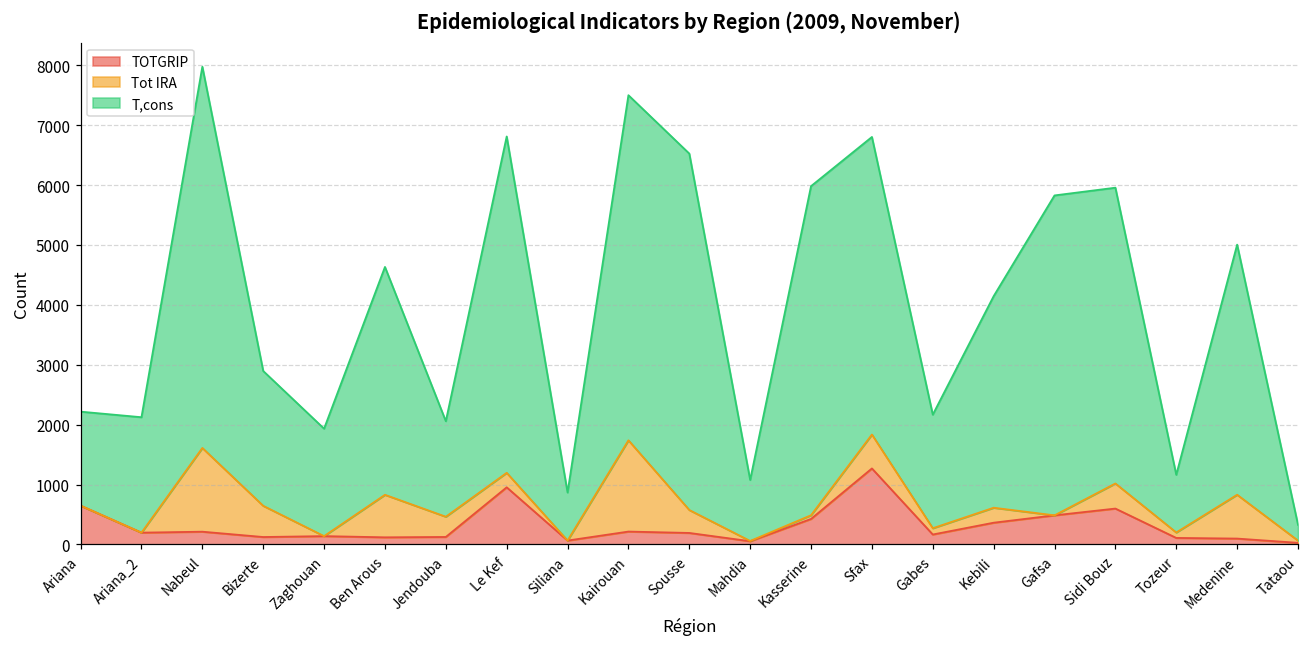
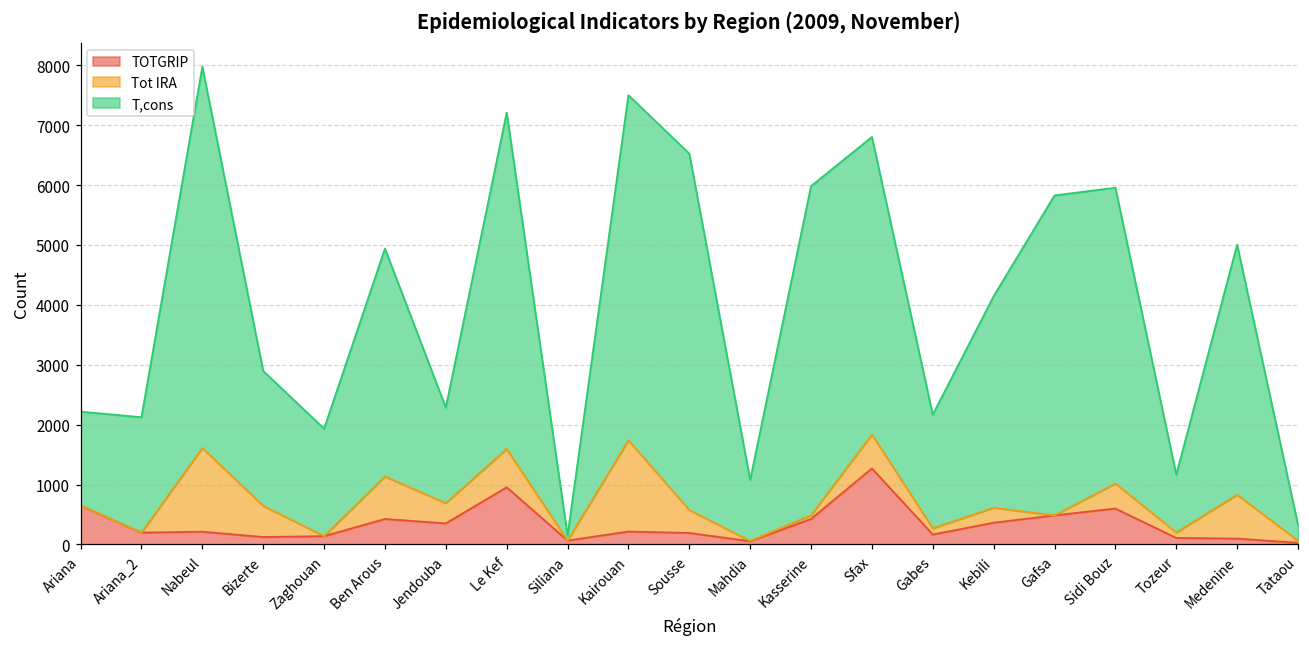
TOTGRIP, Ben Arous: 100 -> 400
TOTGRIP, Jendouba: 100 -> 400
Tot IRA, Le Kef: 200 -> 600
T,cons, Siliana: 800 -> 100
